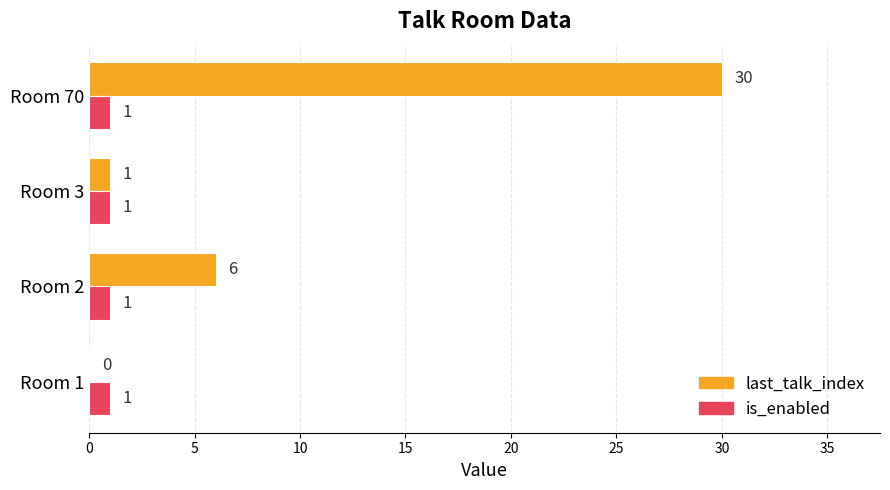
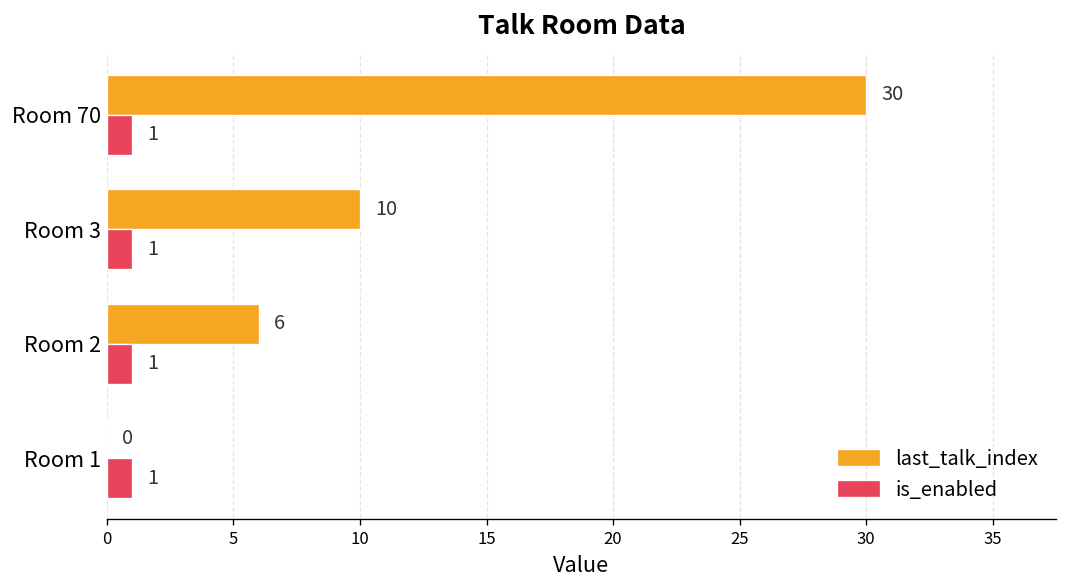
last_talk_index, Room 3: 1 -> 10
